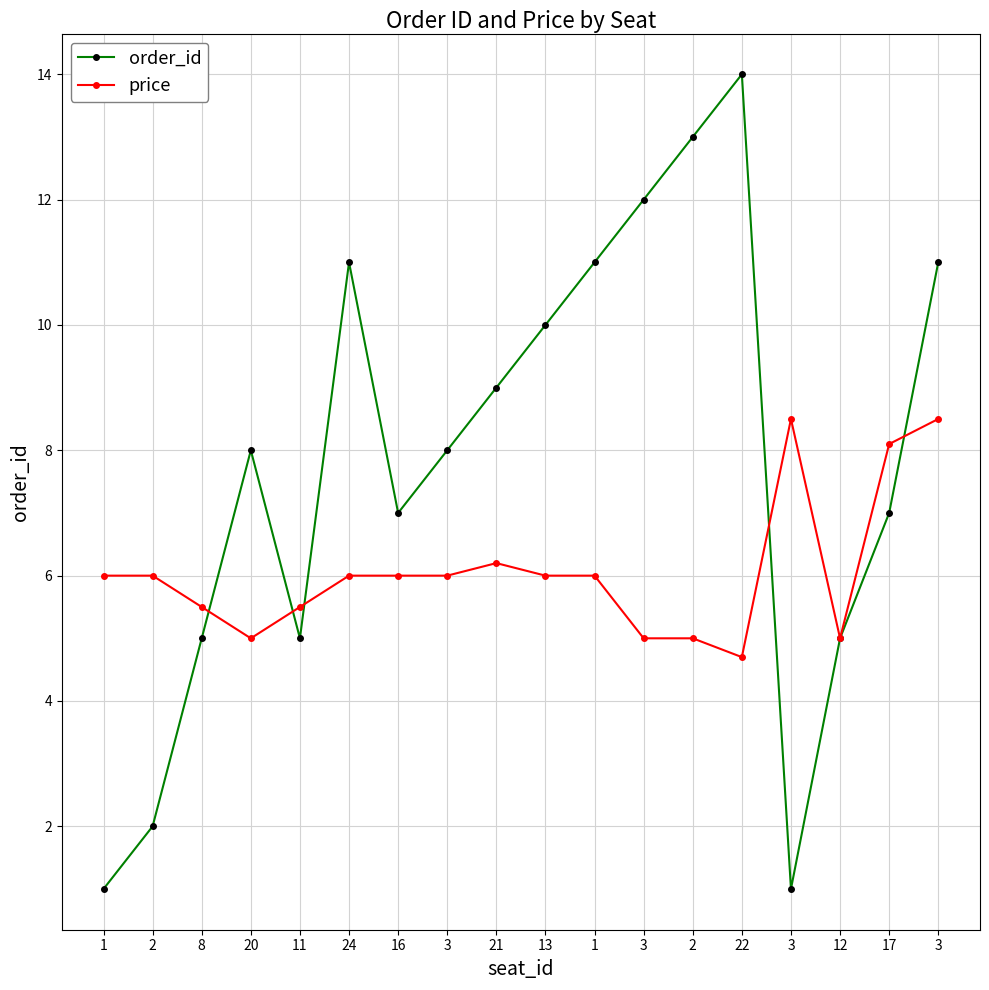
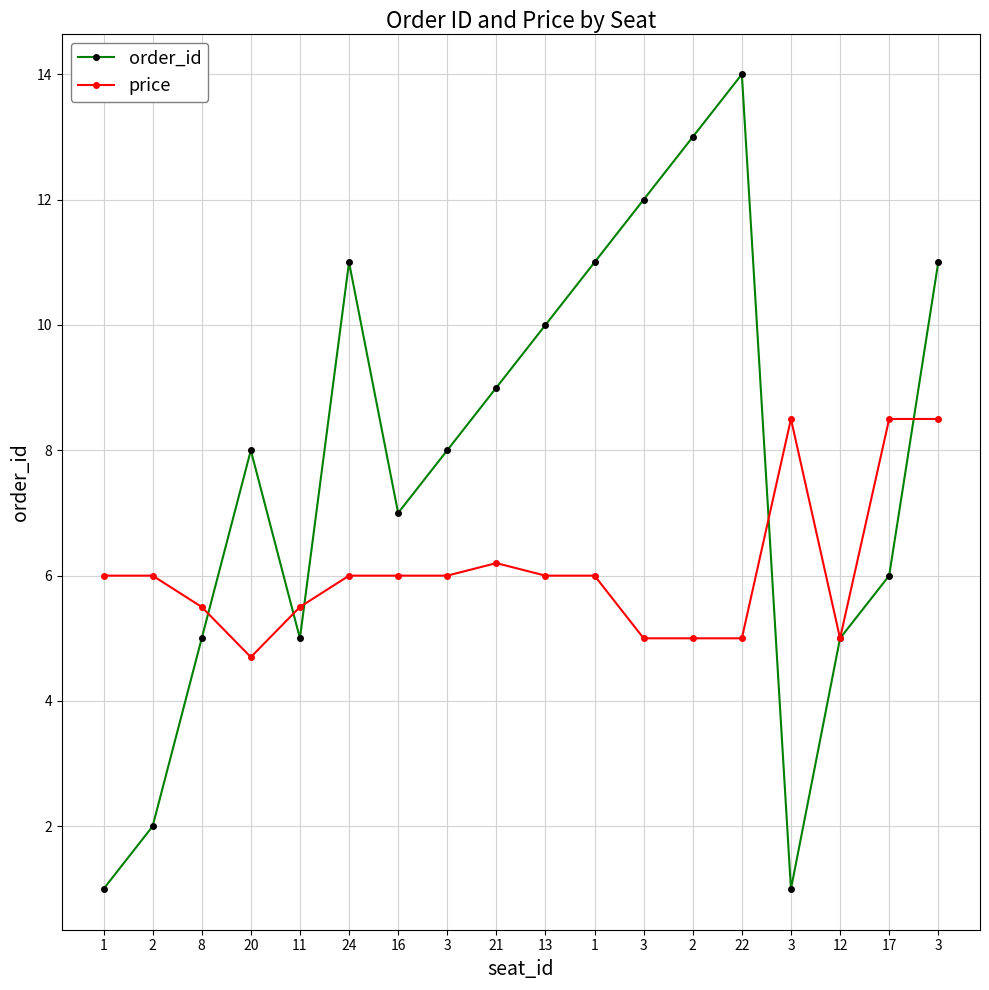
price, 20: 5.0 -> 4.7
price, 22: 4.7 -> 5.0
order_id, 17: 7 -> 6
price, 17: 8.1 -> 8.5
